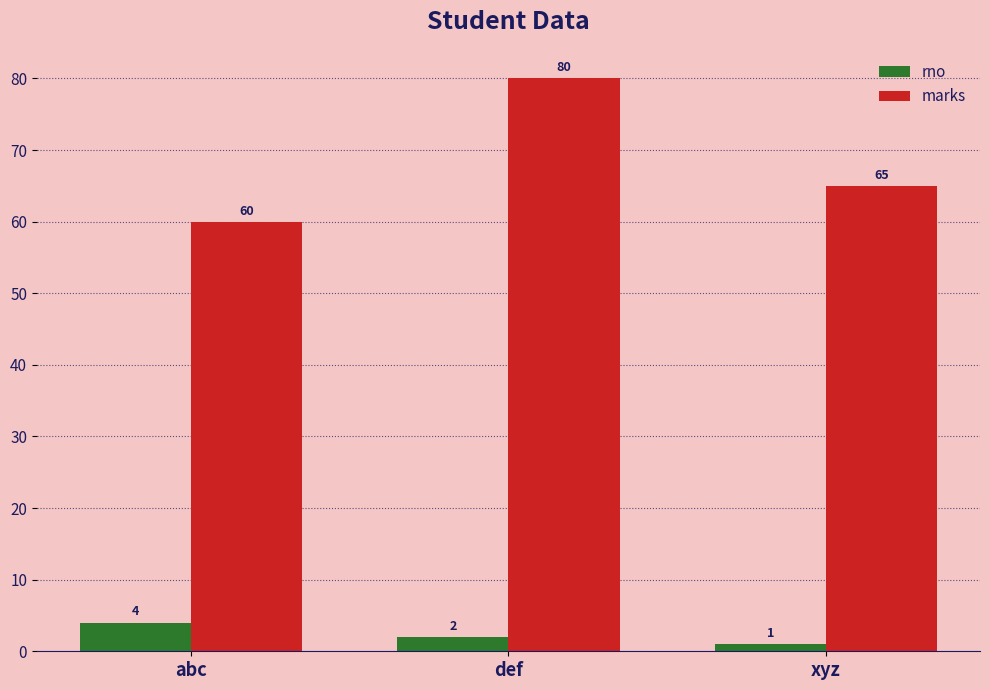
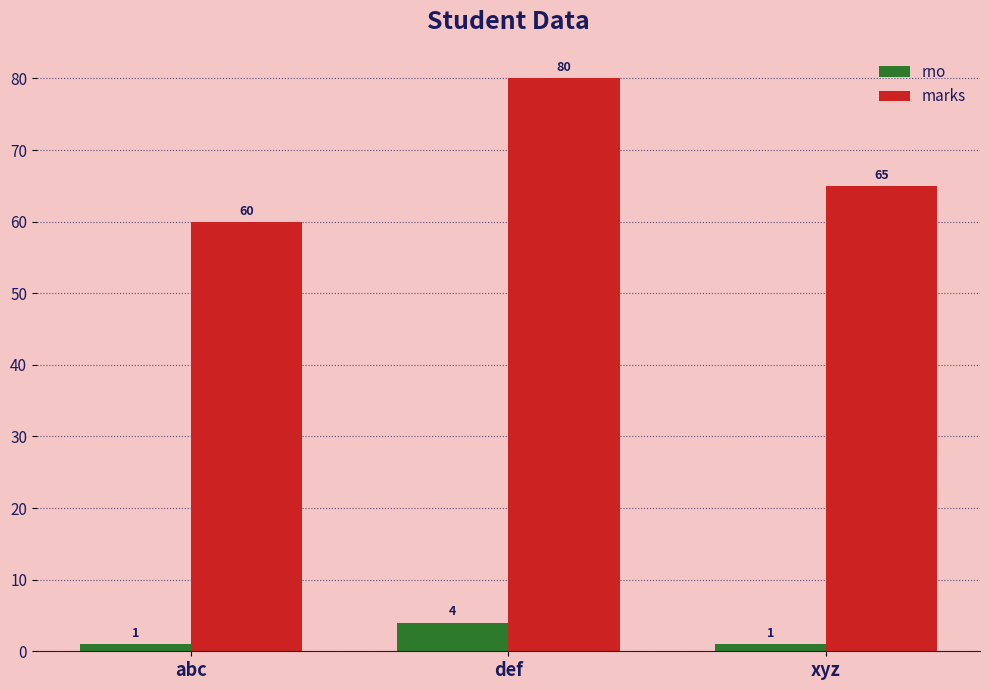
rno, abc: 4 -> 1
rno, def: 2 -> 4
